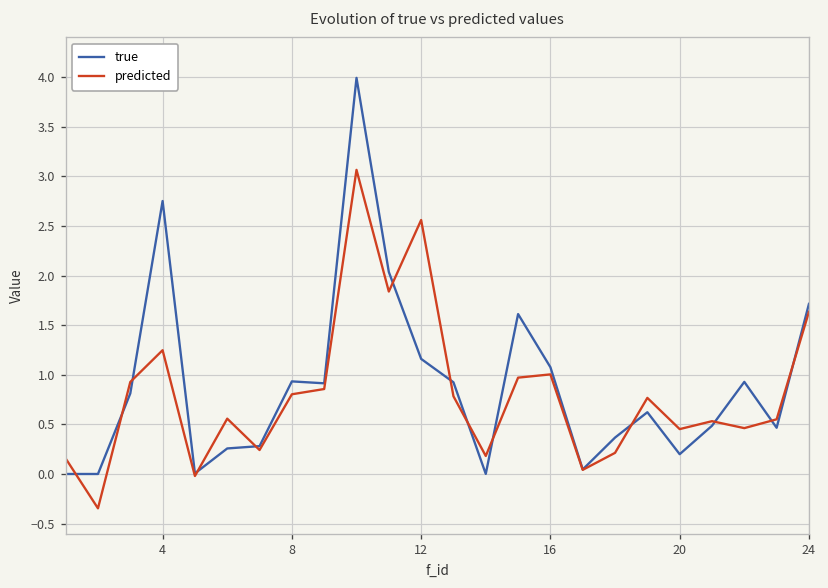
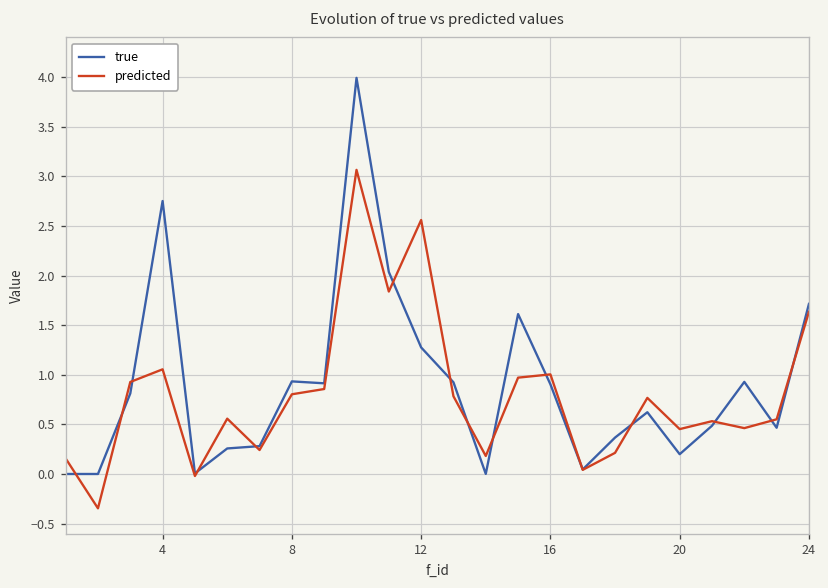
predicted, 4: 1.2 -> 1.1
true, 12: 1.2 -> 1.3
true, 16: 1.1 -> 0.9
